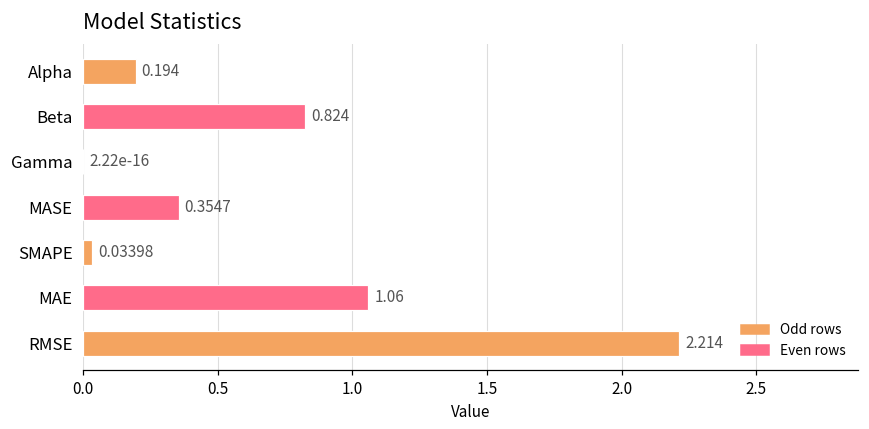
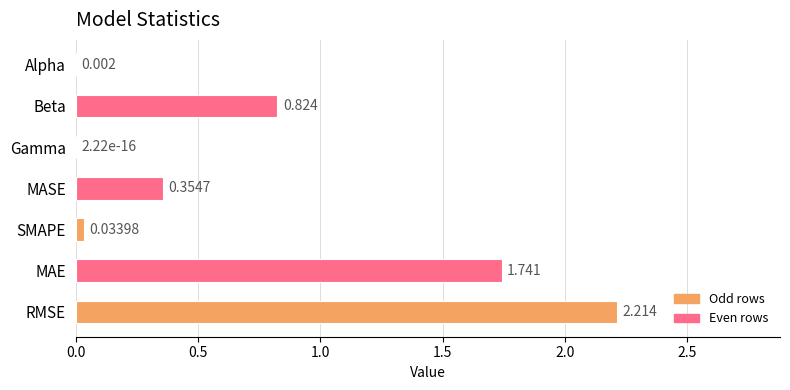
Alpha: 0.194 -> 0.002
MAE: 1.06 -> 1.741
